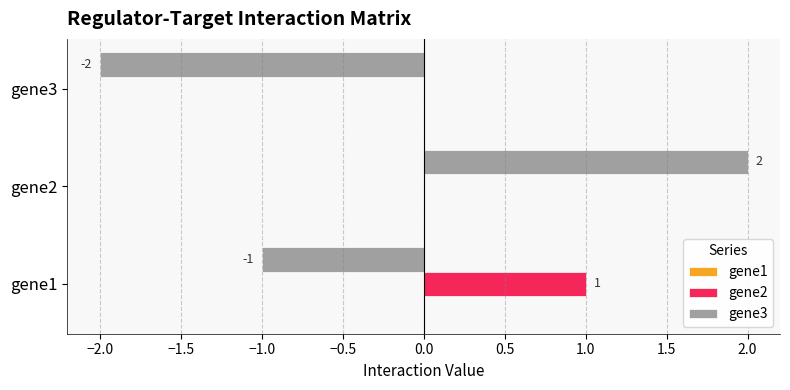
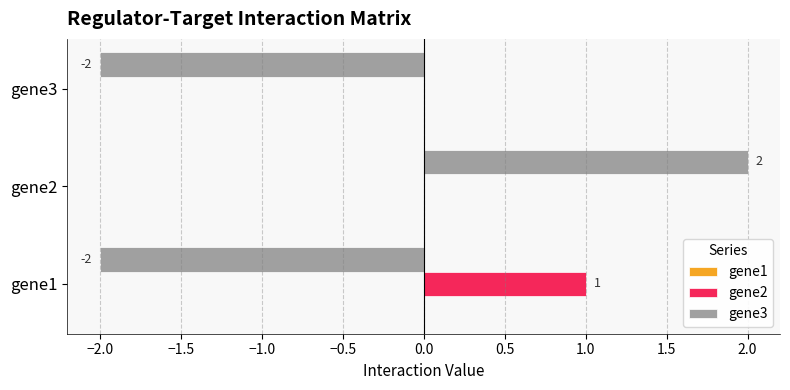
gene3, gene1: -1 -> -2
